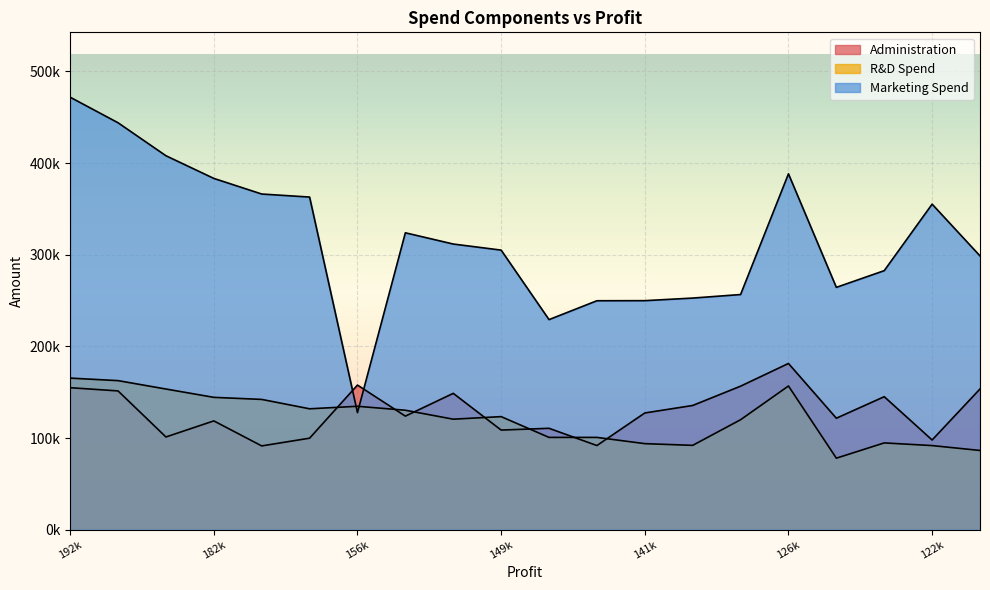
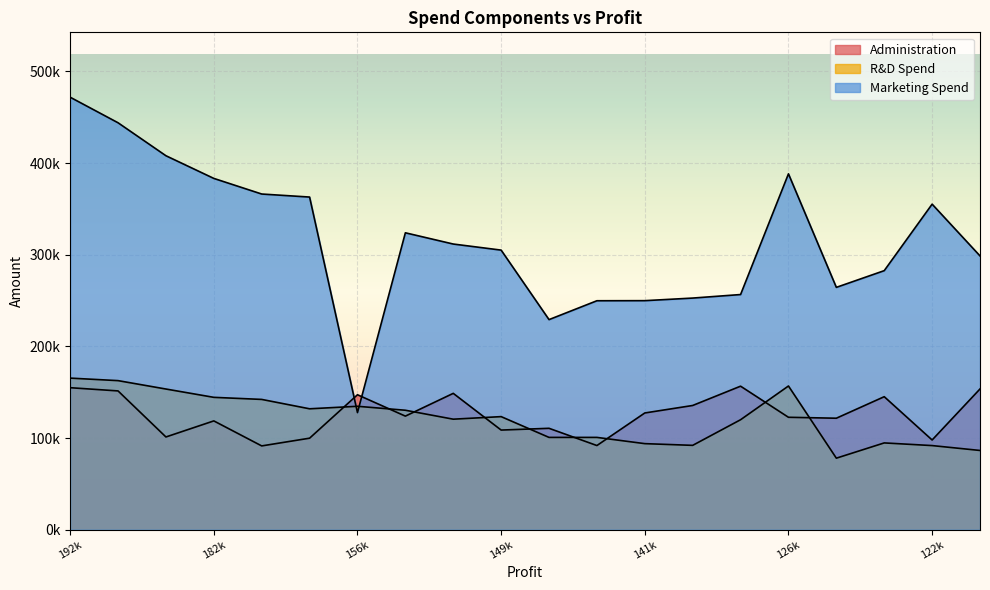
Administration, 156k: 160000 -> 150000
Administration, 126k: 180000 -> 120000
